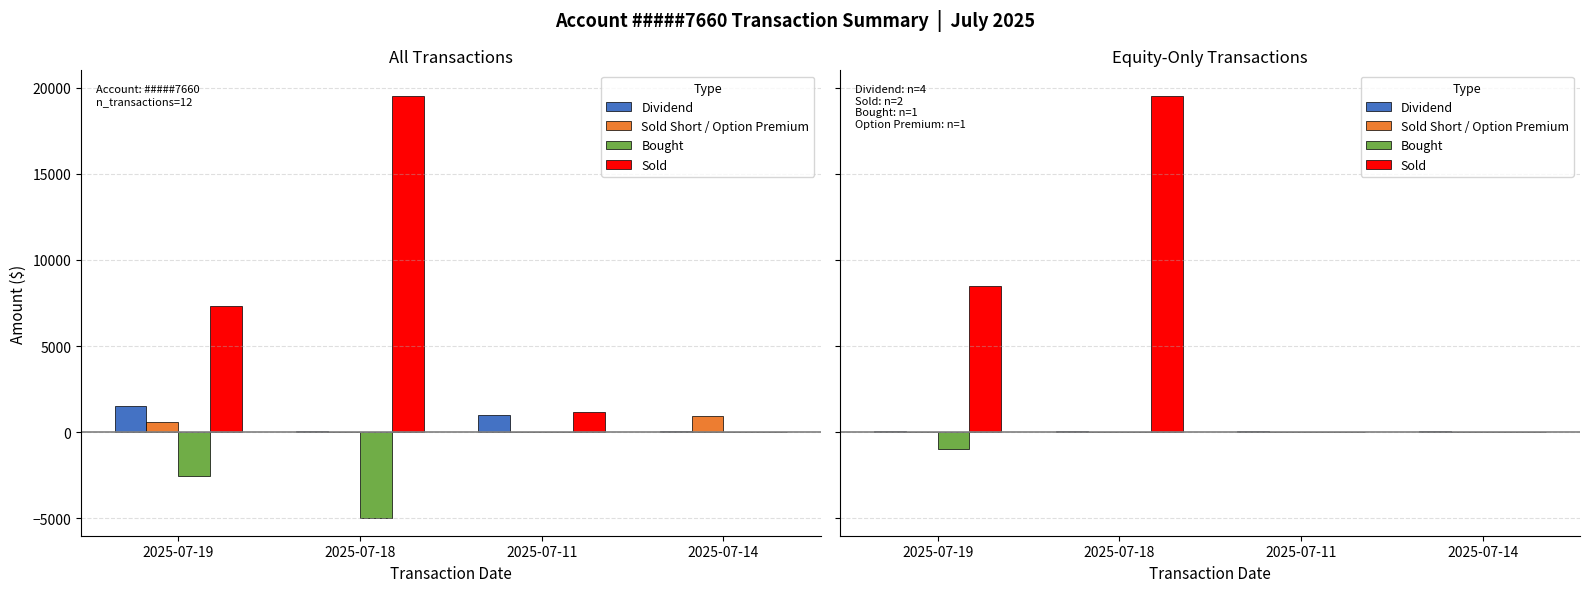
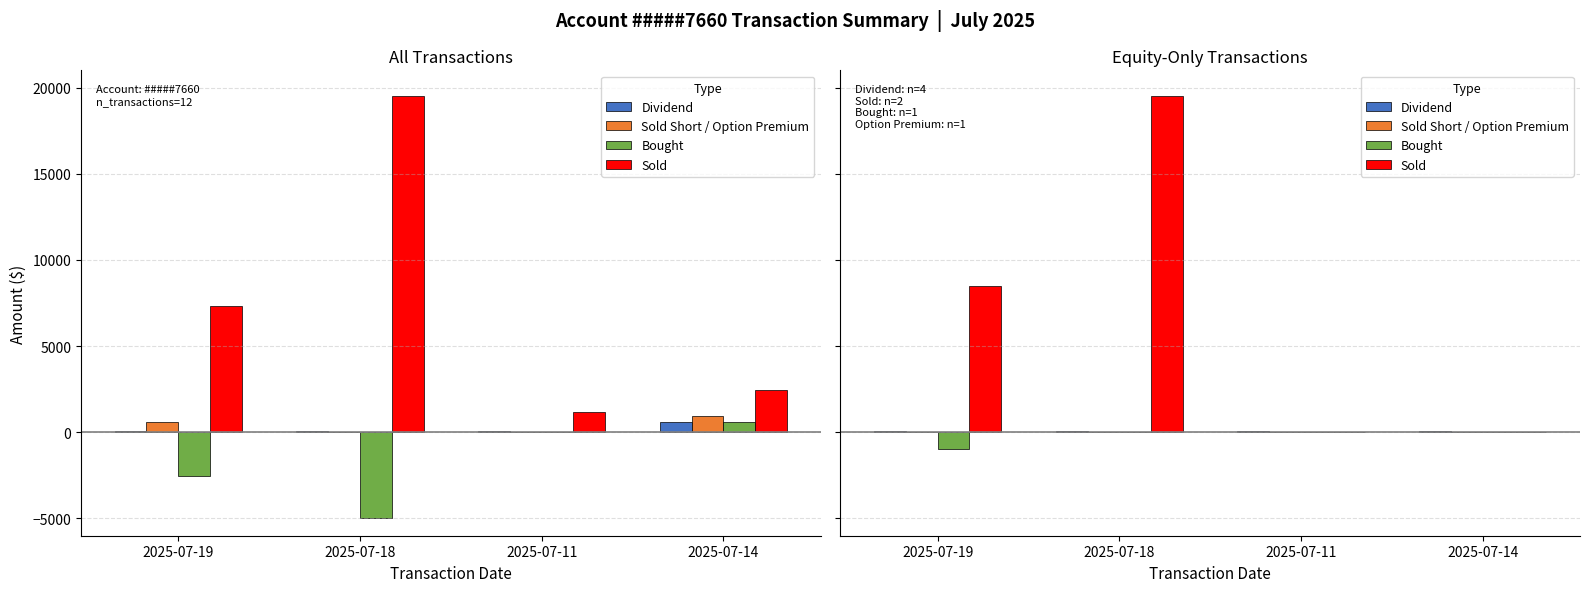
All Transactions, Dividend, 2025-07-19: 1500 -> 100
All Transactions, Dividend, 2025-07-11: 1000 -> 100
All Transactions, Dividend, 2025-07-14: 100 -> 600
All Transactions, Bought, 2025-07-14: 0 -> 600
All Transactions, Sold, 2025-07-14: 0 -> 2500
